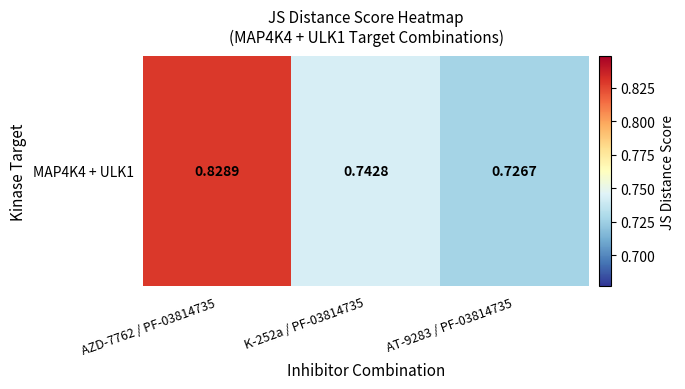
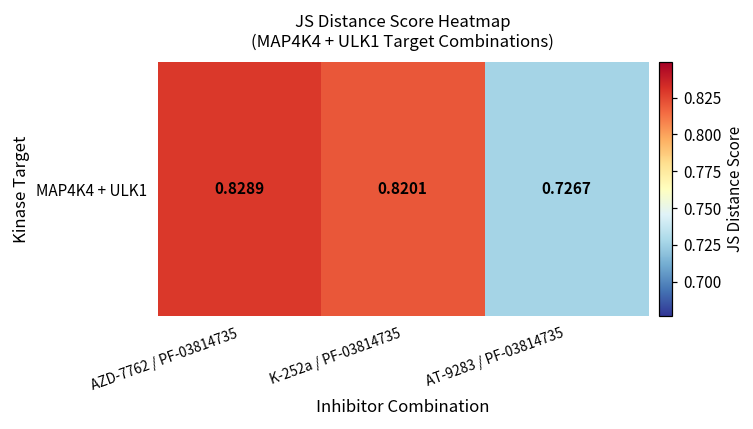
MAP4K4 + ULK1, K-252a / PF-03814735: 0.7428 -> 0.8201
